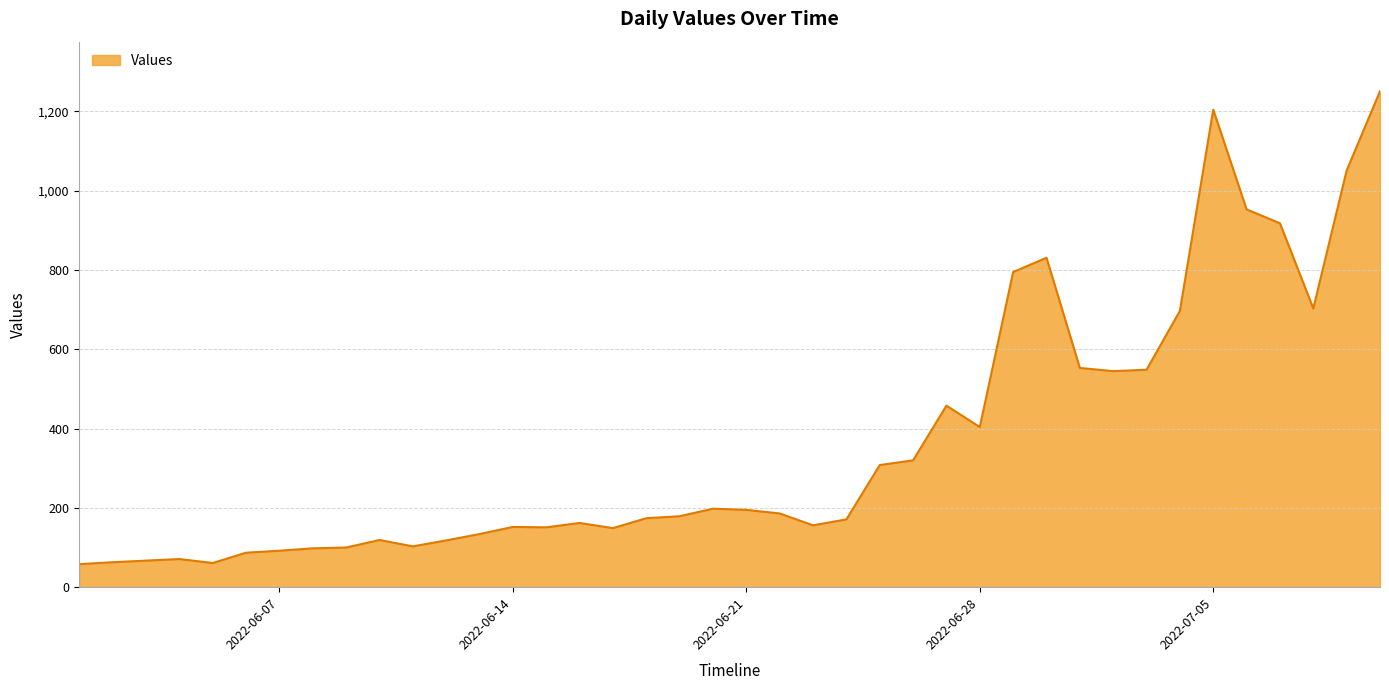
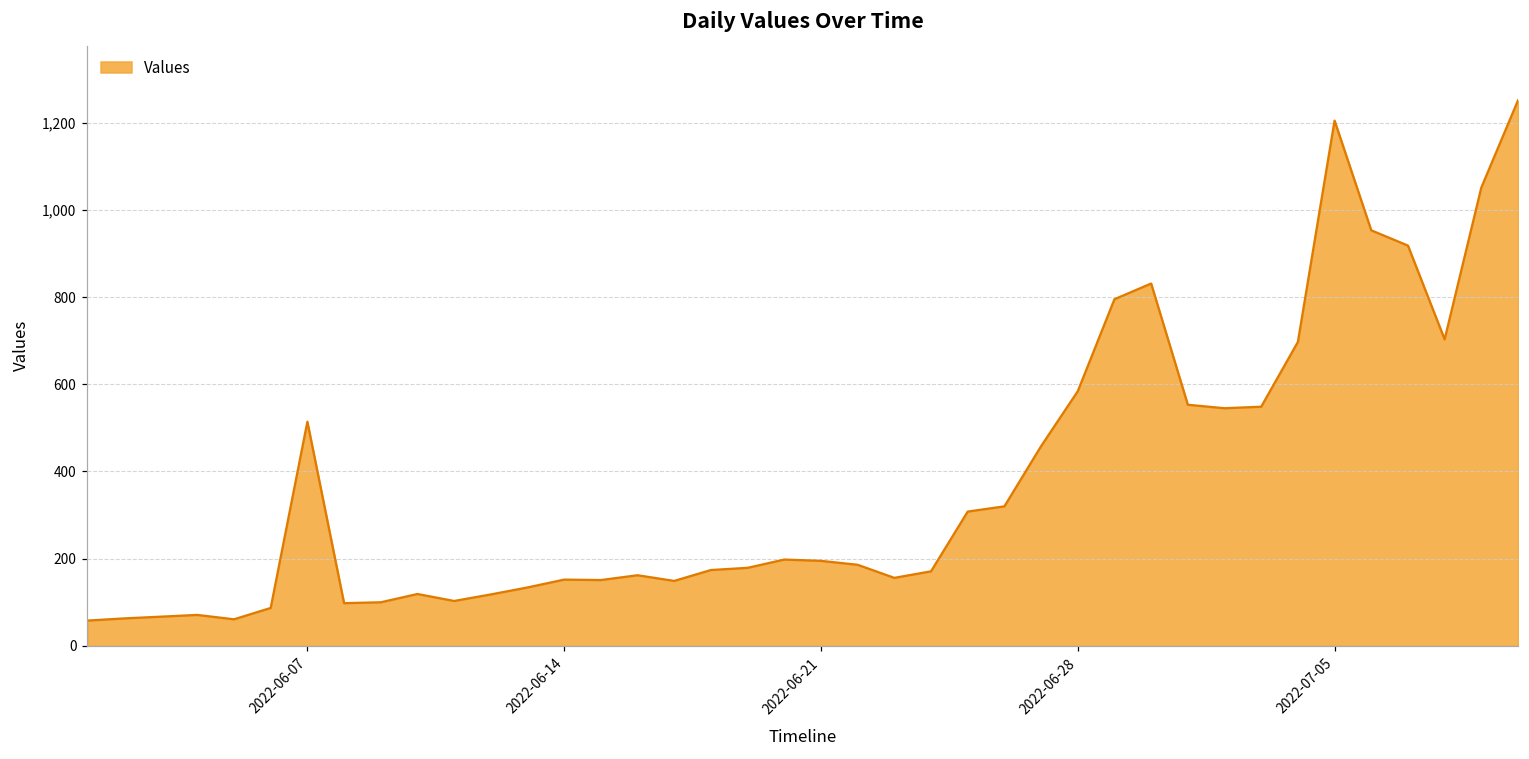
2022-06-07: 90 -> 510
2022-06-28: 400 -> 580
